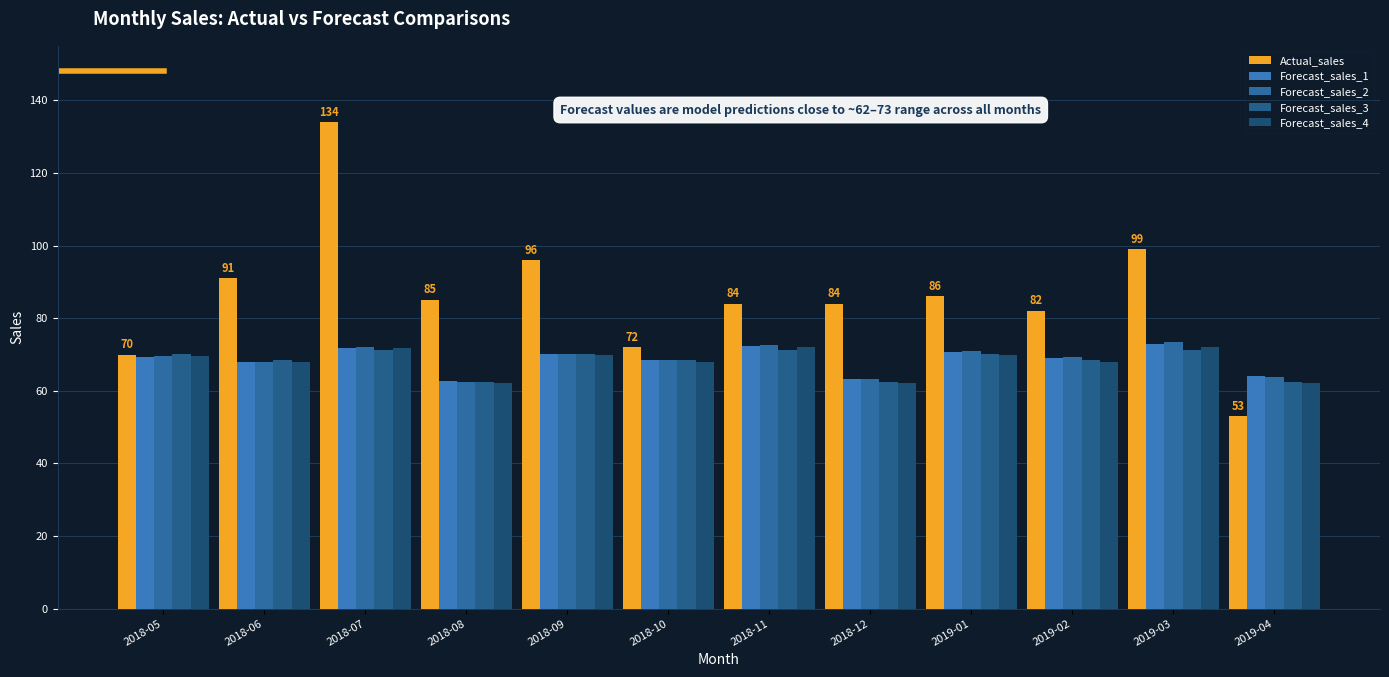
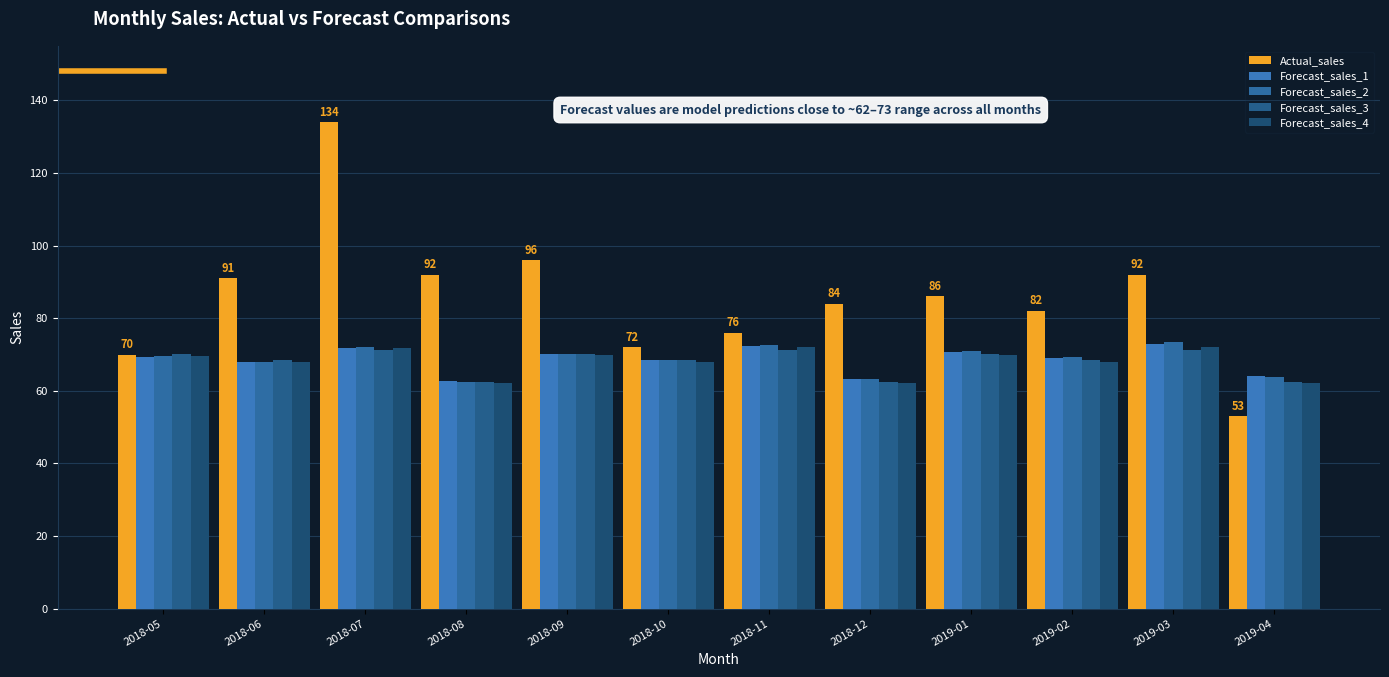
Actual_sales, 2018-08: 85 -> 92
Actual_sales, 2018-11: 84 -> 76
Actual_sales, 2019-03: 99 -> 92
